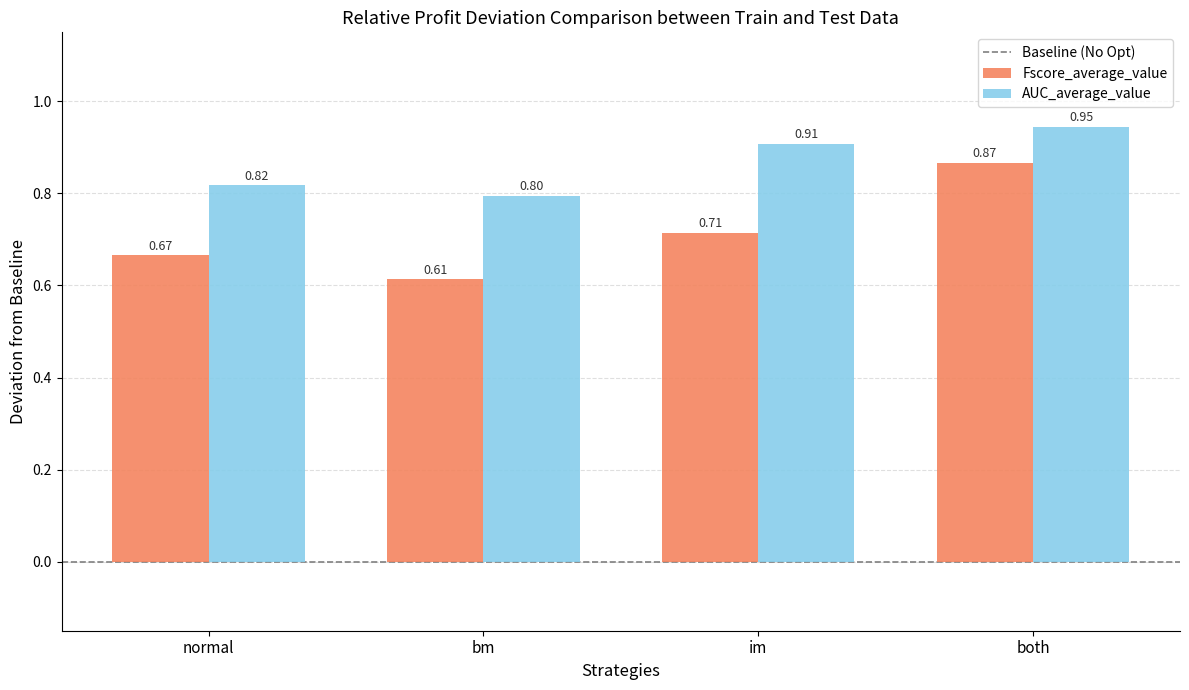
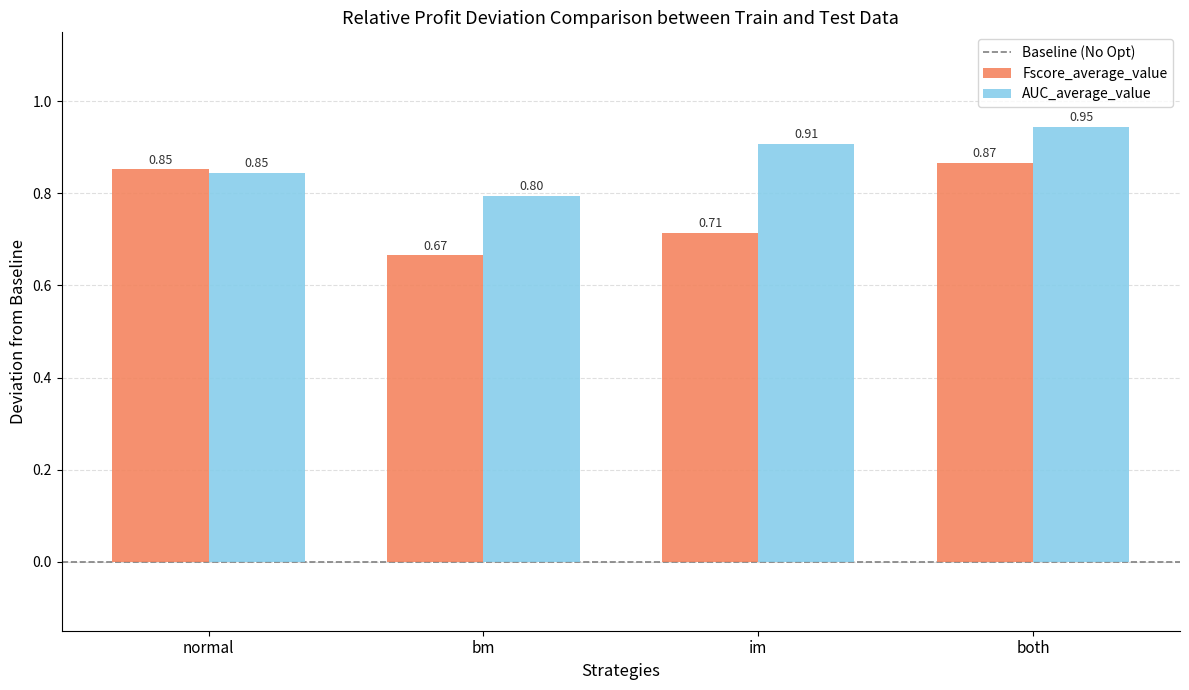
Fscore_average_value, normal: 0.67 -> 0.85
AUC_average_value, normal: 0.82 -> 0.85
Fscore_average_value, bm: 0.61 -> 0.67
